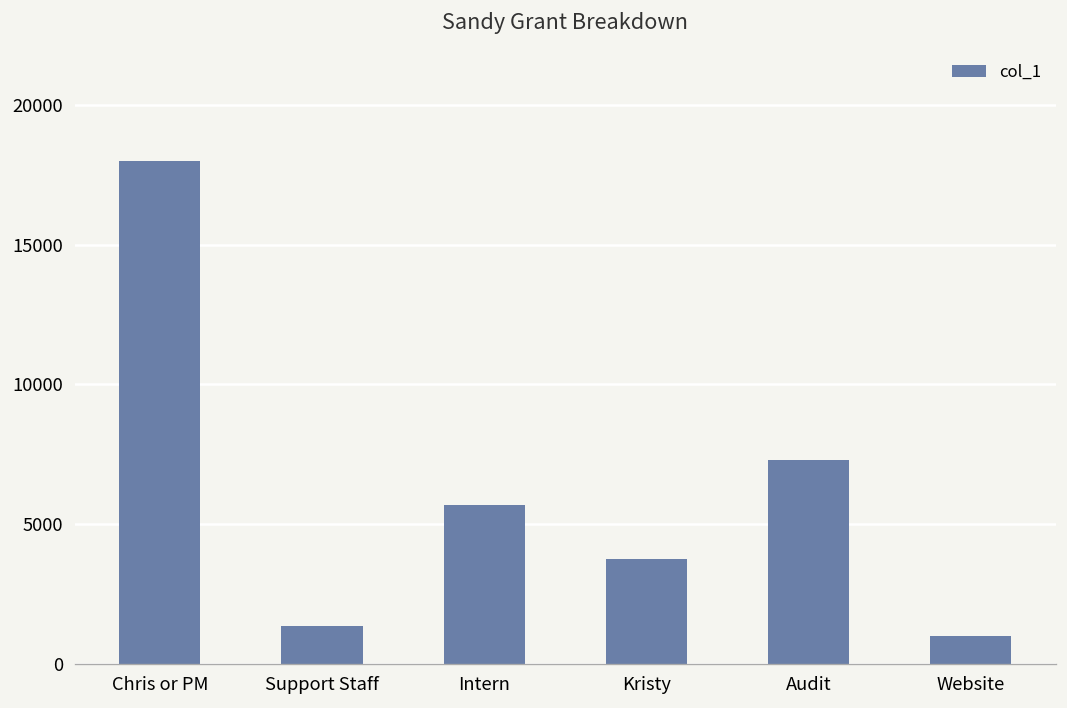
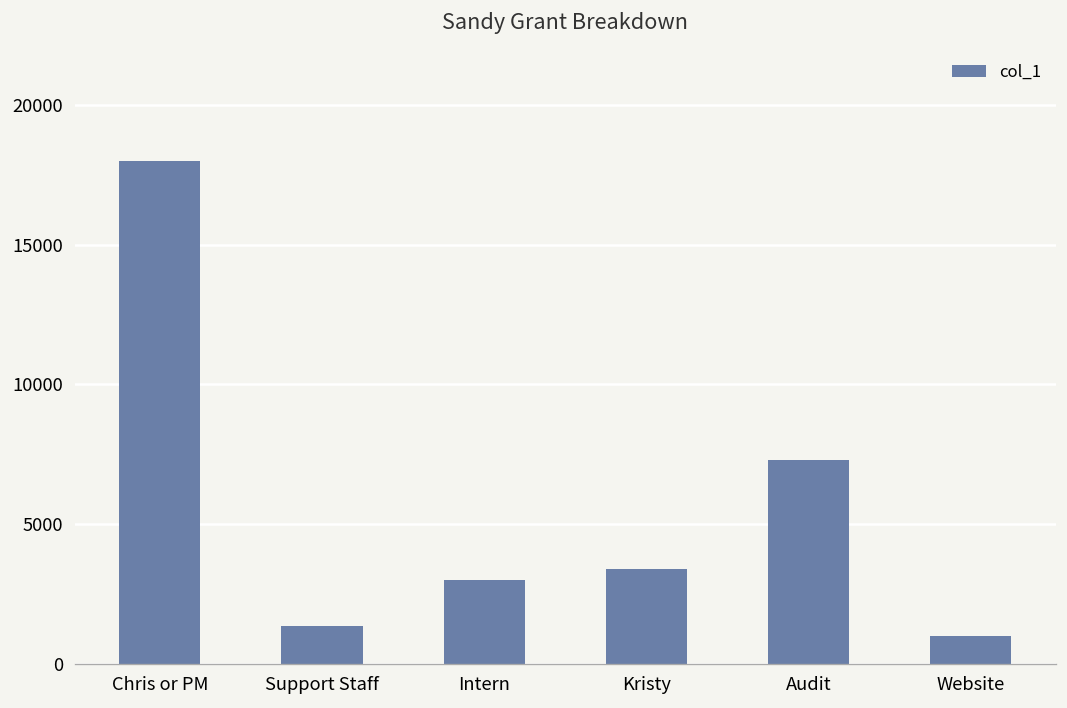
Intern: 5700 -> 3000
Kristy: 3800 -> 3400
